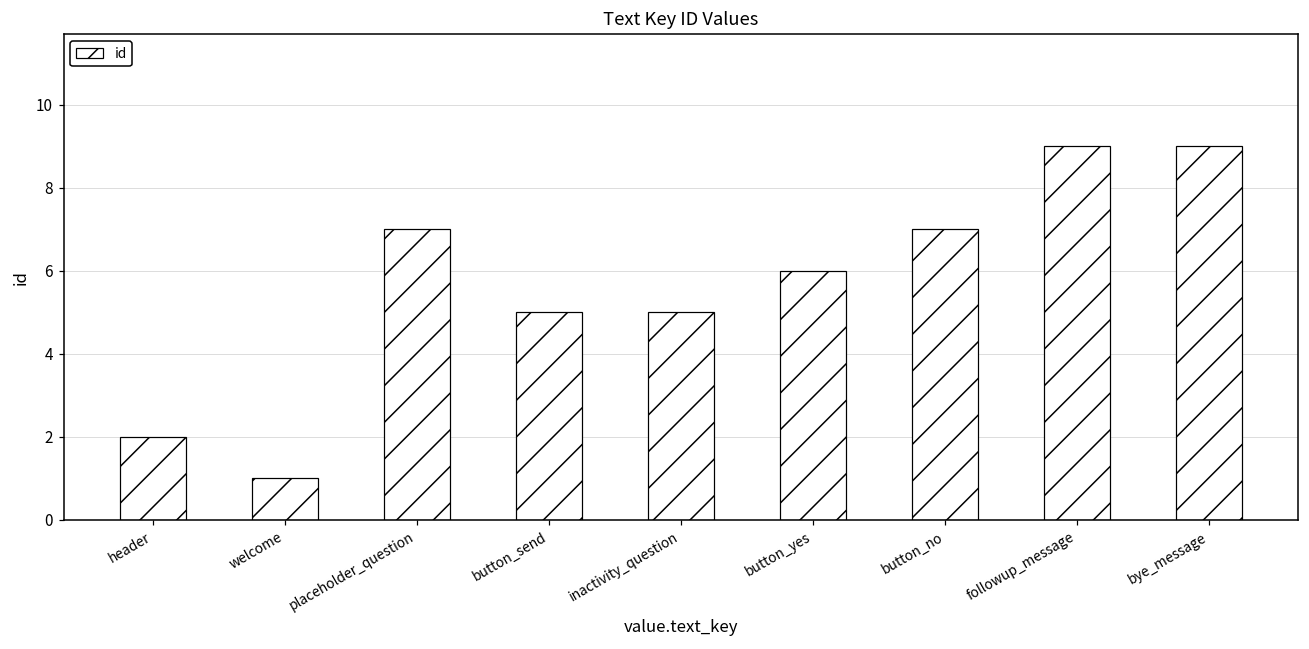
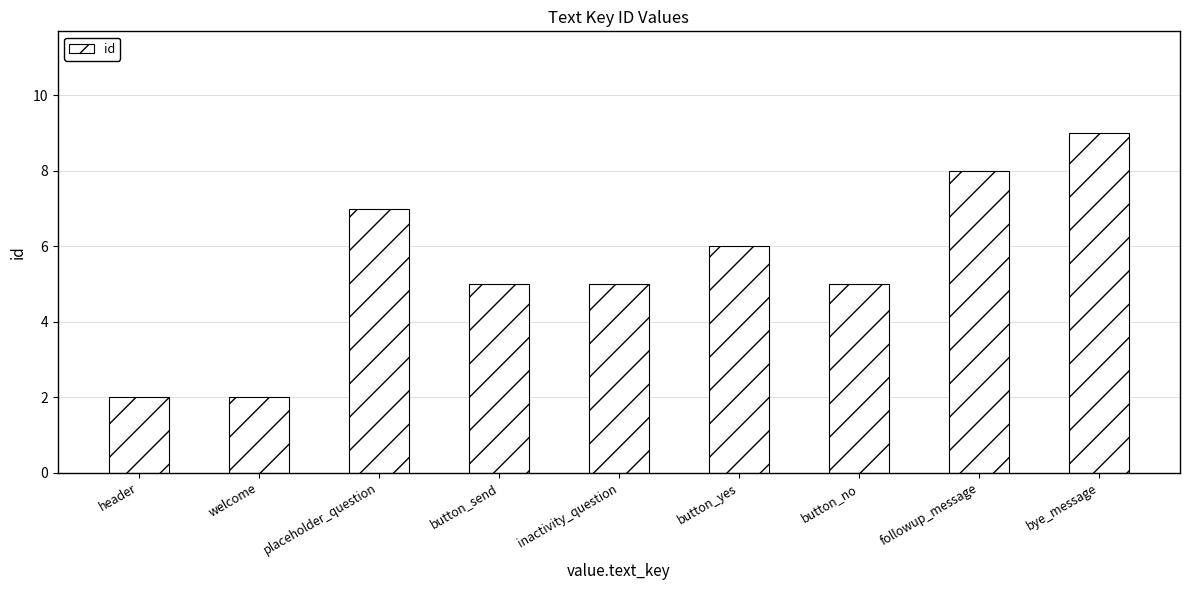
welcome: 1 -> 2
button_no: 7 -> 5
followup_message: 9 -> 8
